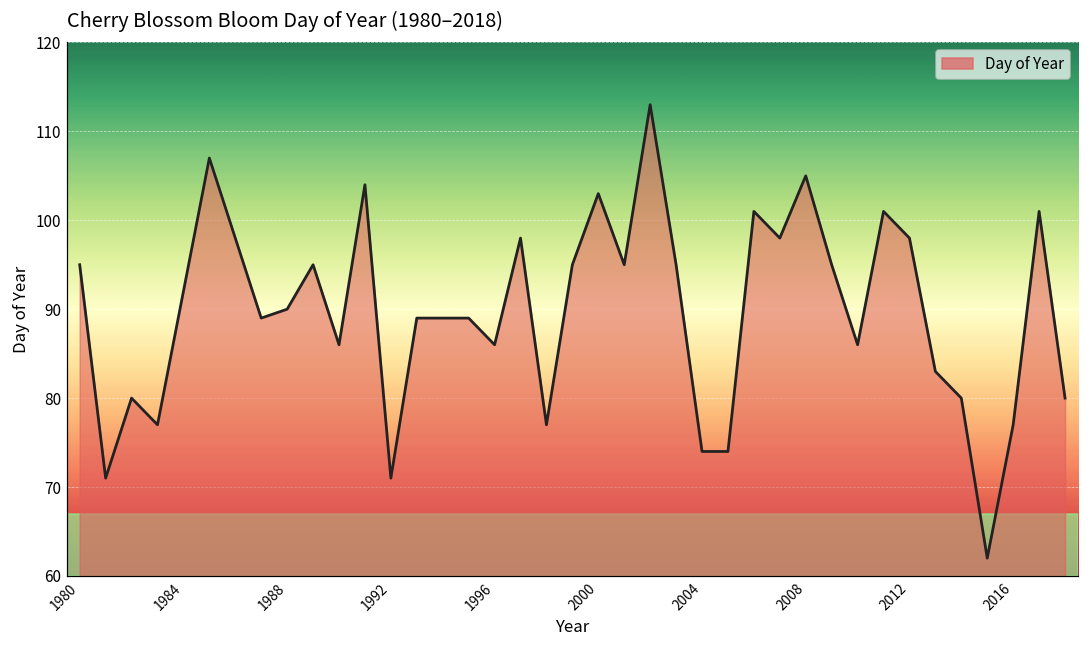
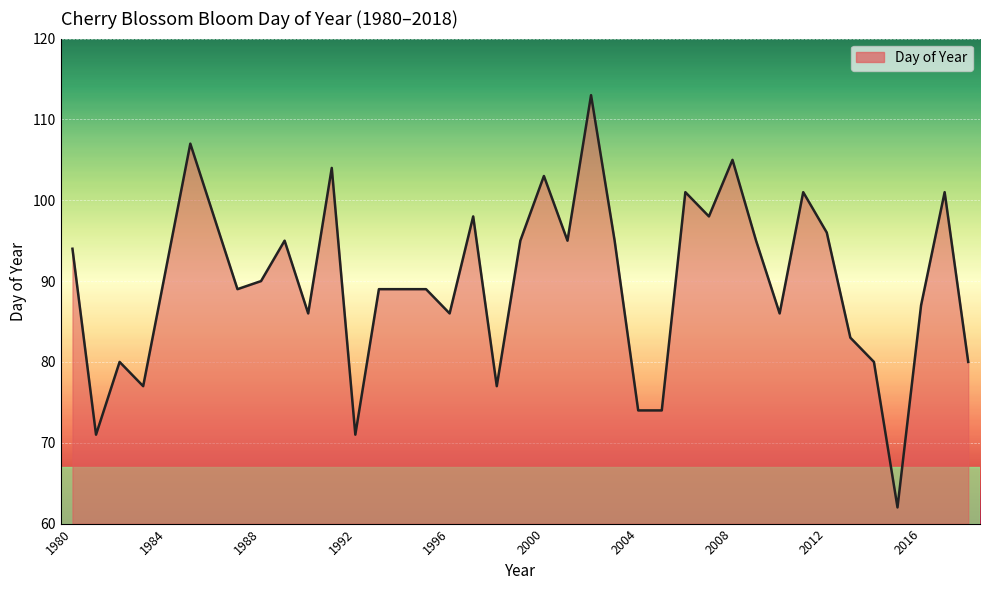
1980: 95 -> 94
2012: 98 -> 96
2016: 77 -> 87
